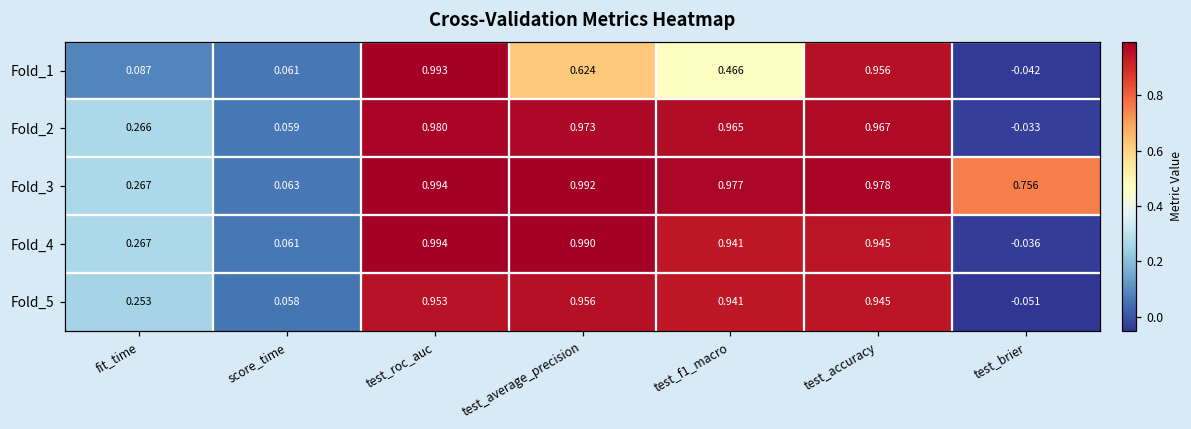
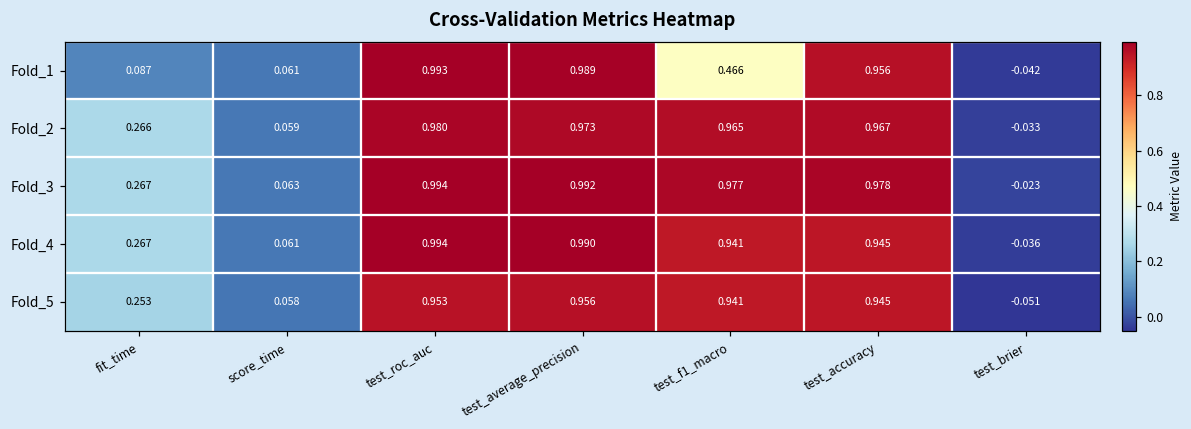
Fold_1, test_average_precision: 0.624 -> 0.989
Fold_3, test_brier: 0.756 -> -0.023
